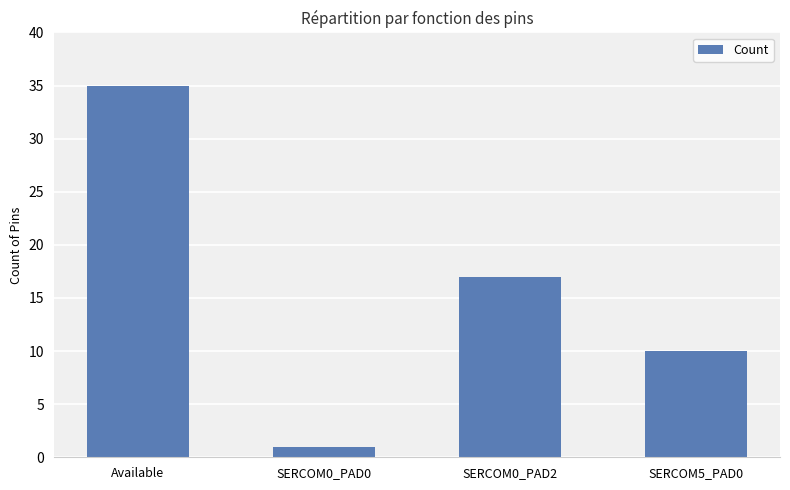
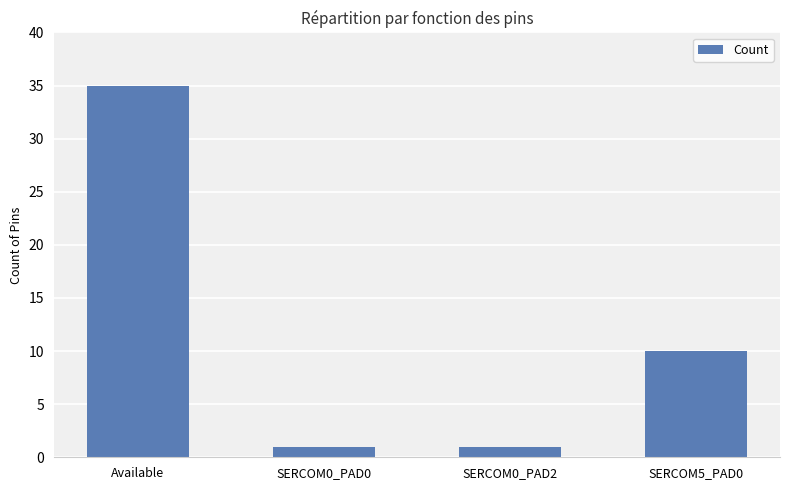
SERCOM0_PAD2: 17 -> 1
